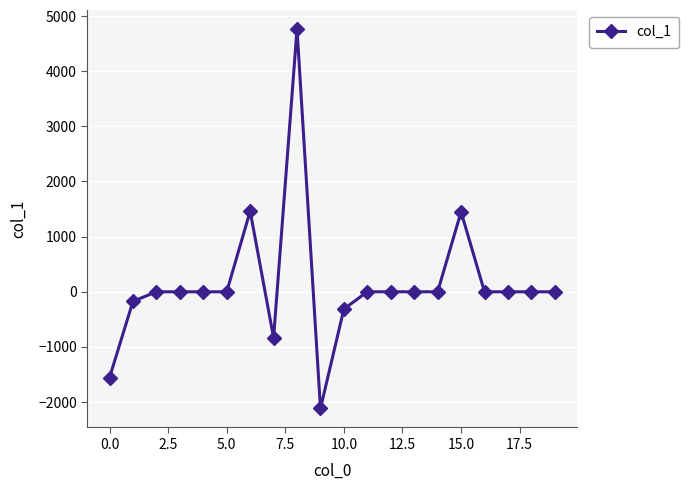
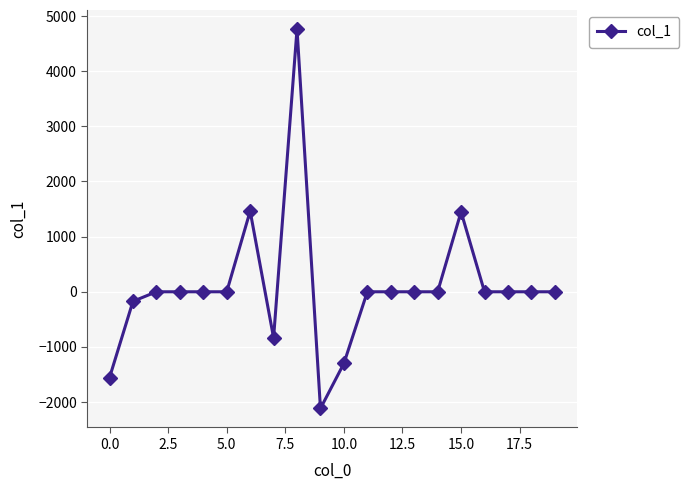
10.0: -300 -> -1300
